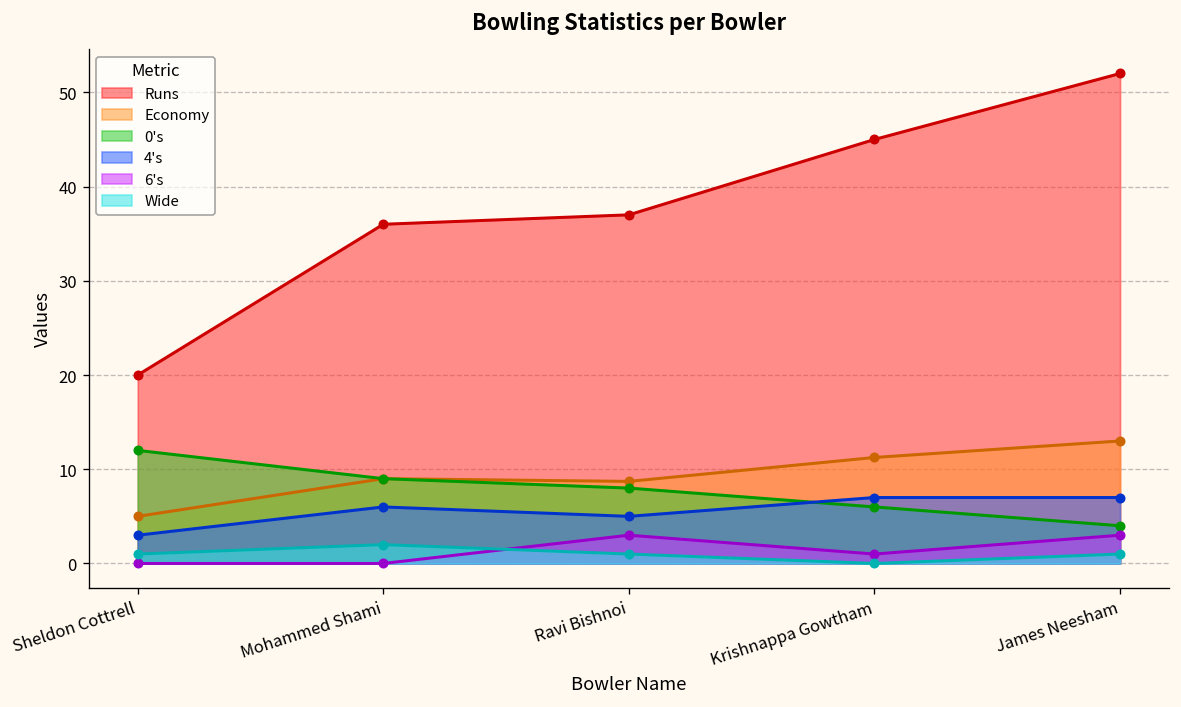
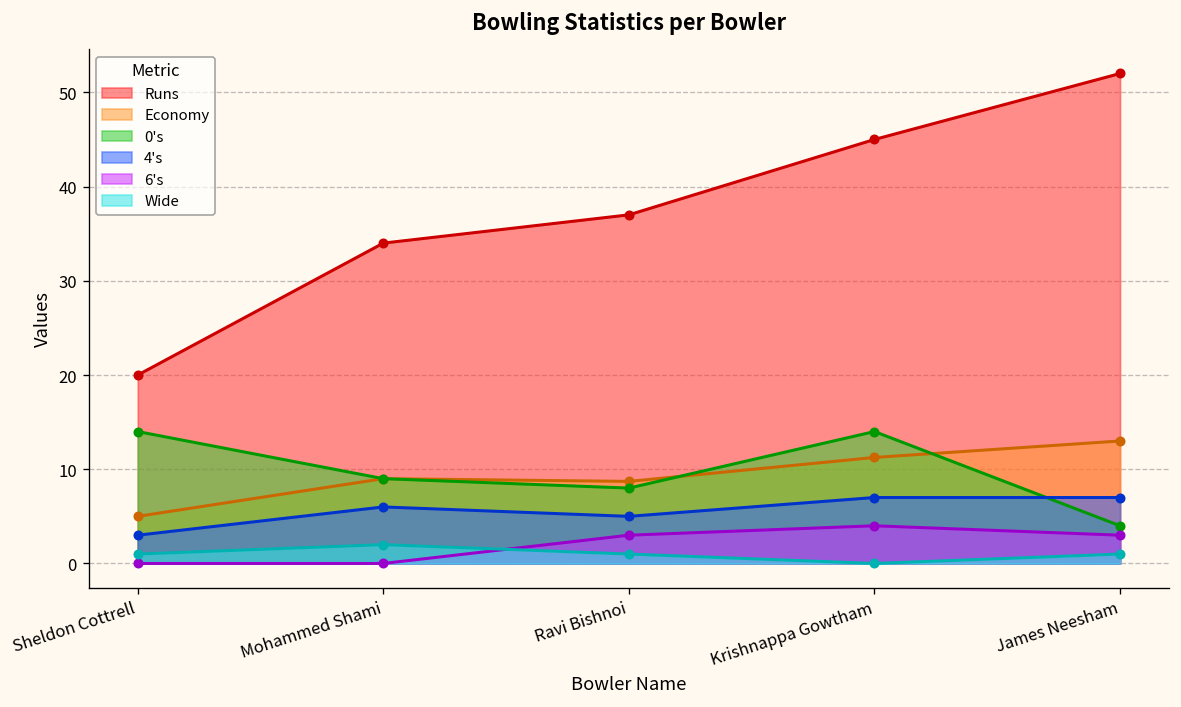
0's, Sheldon Cottrell: 12 -> 14
Runs, Mohammed Shami: 36 -> 34
0's, Krishnappa Gowtham: 6 -> 14
6's, Krishnappa Gowtham: 1 -> 4
